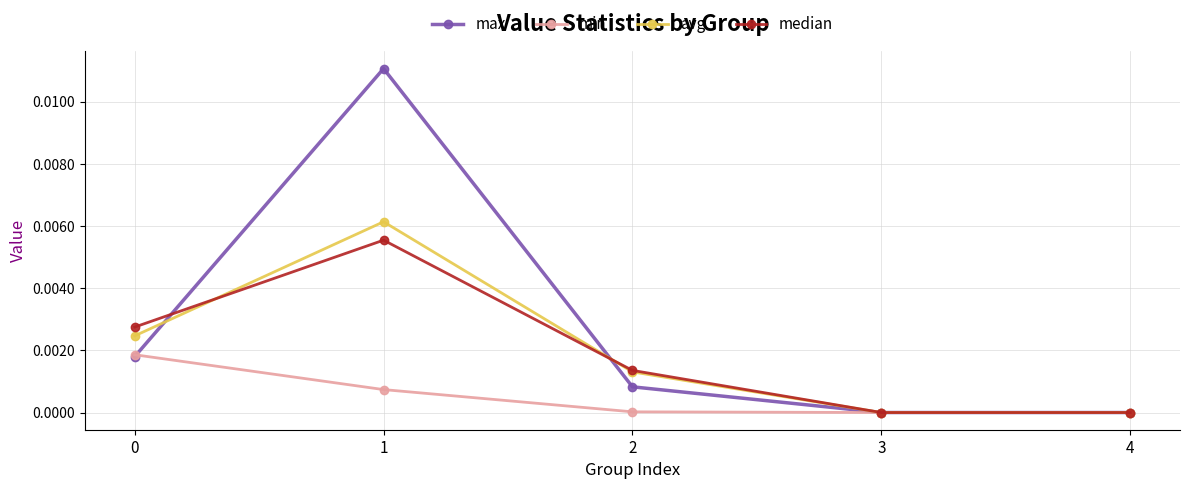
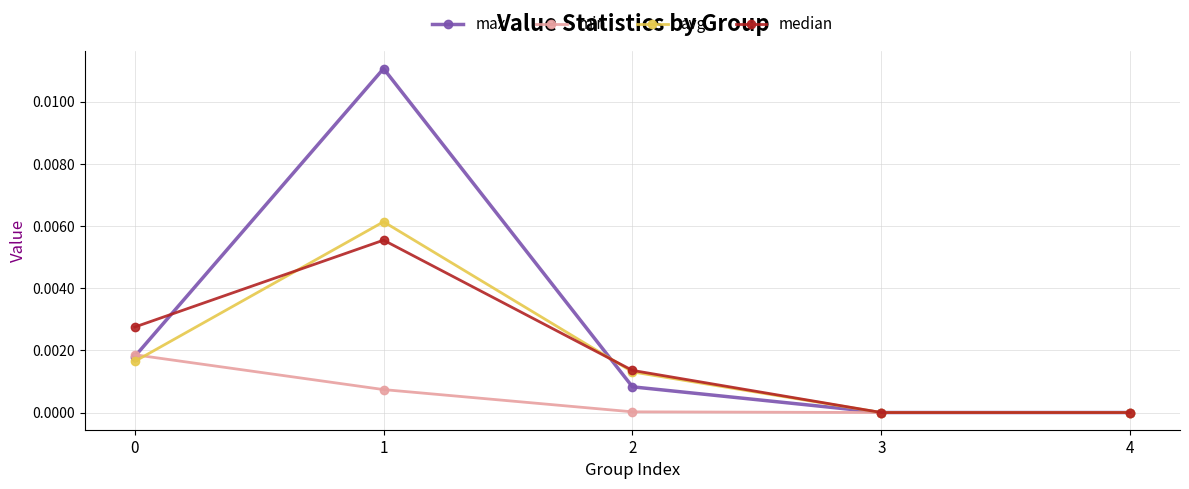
avg, 0: 0.0025 -> 0.0016
